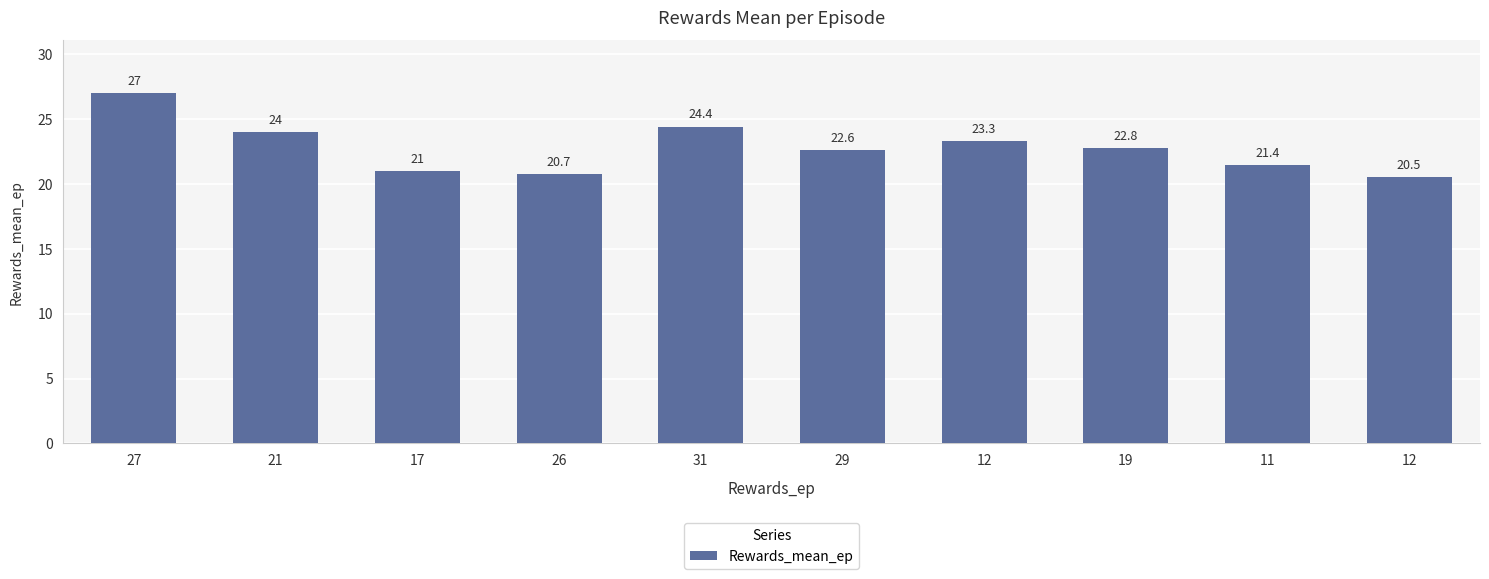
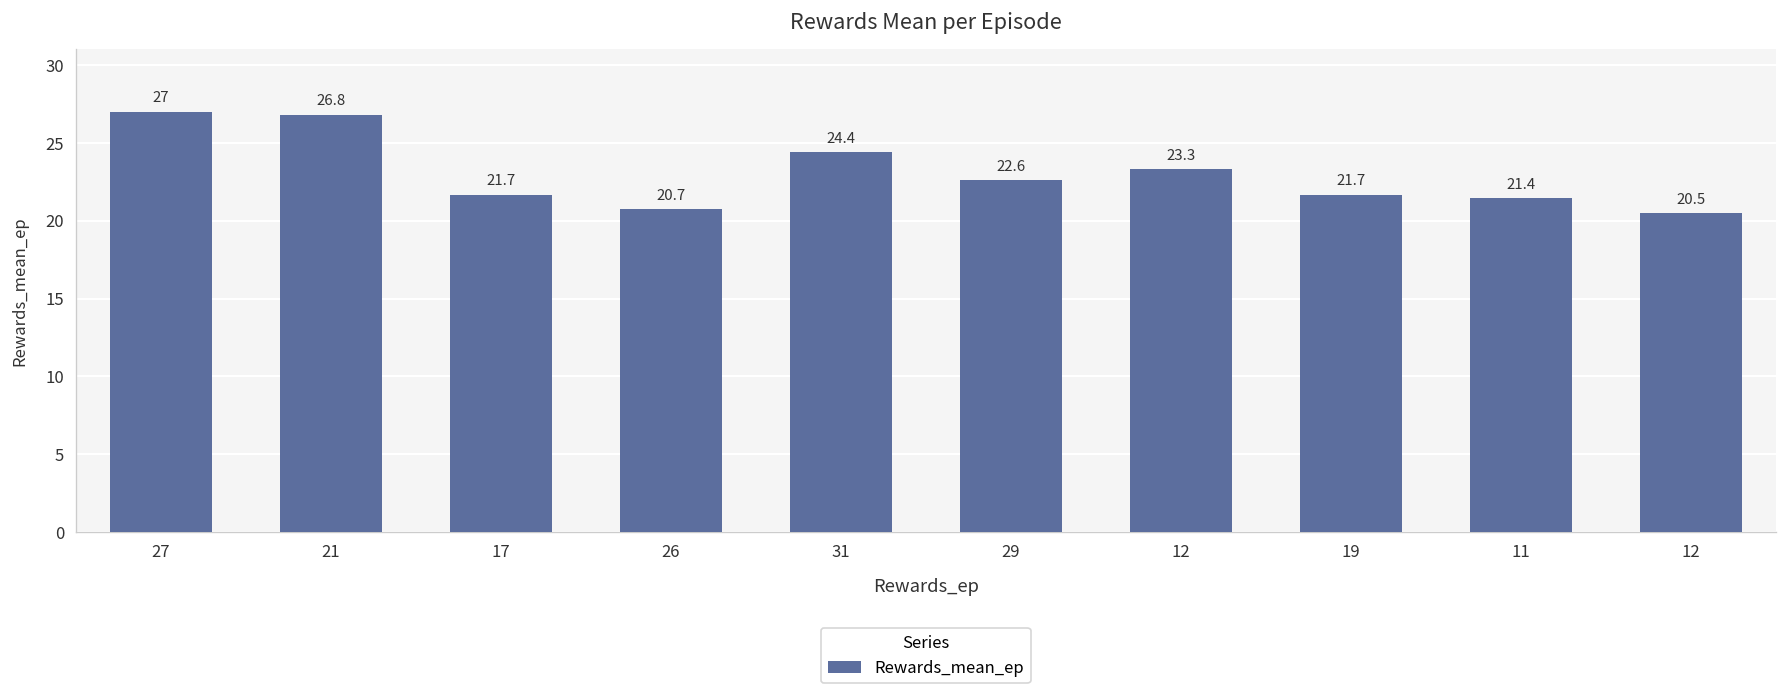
21: 24 -> 26.8
17: 21 -> 21.7
19: 22.8 -> 21.7
